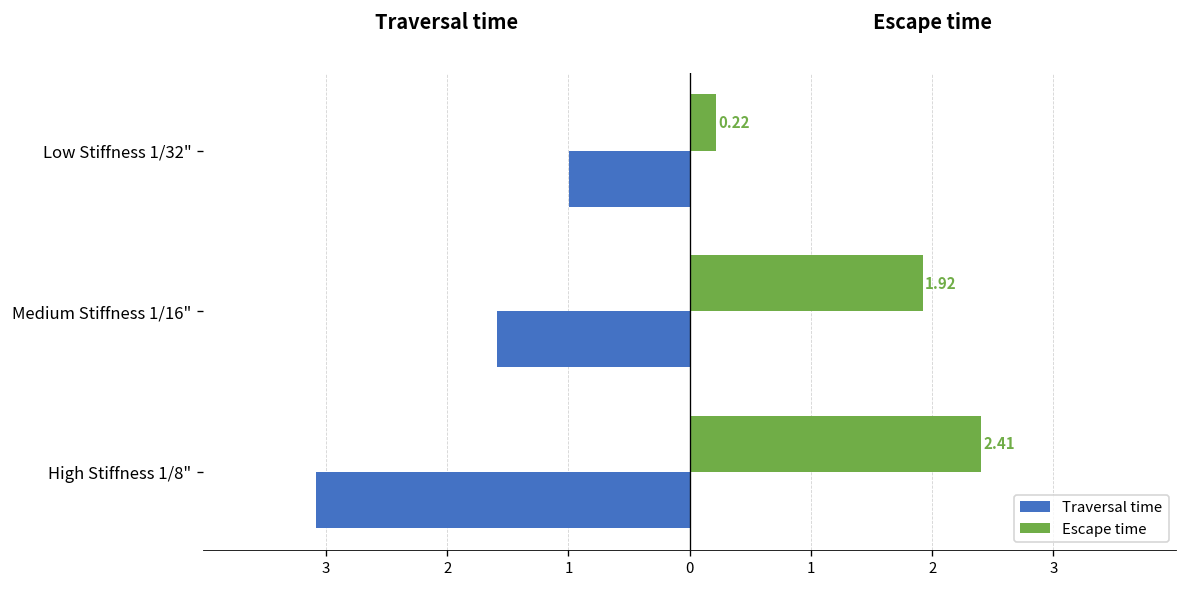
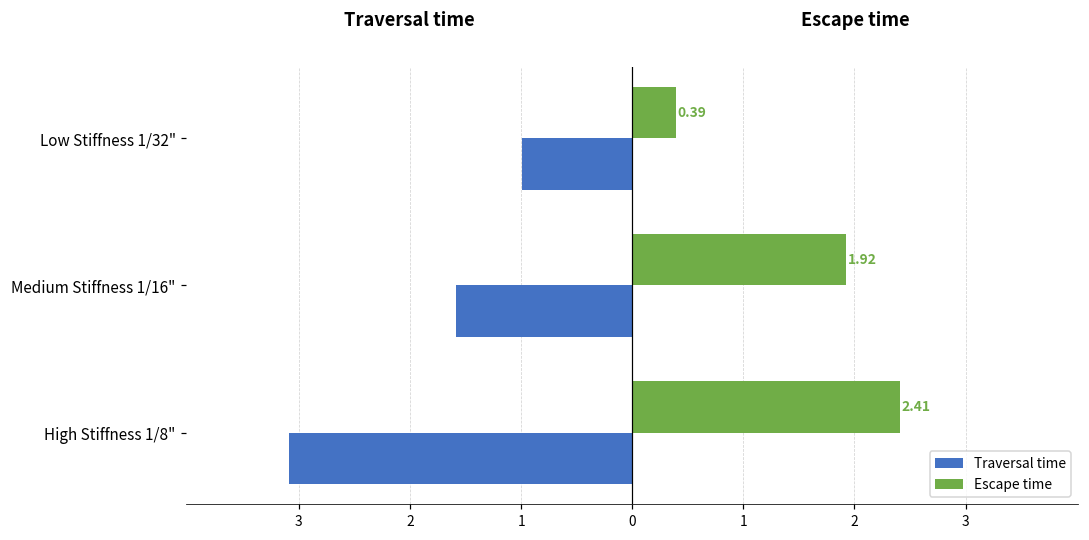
Escape time, Low Stiffness 1/32": 0.22 -> 0.39
